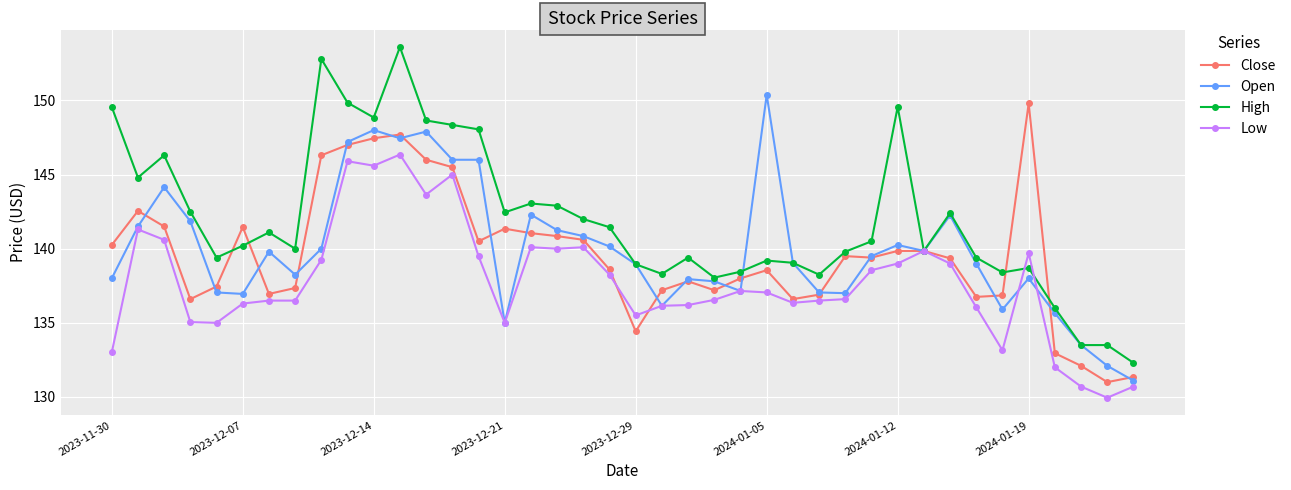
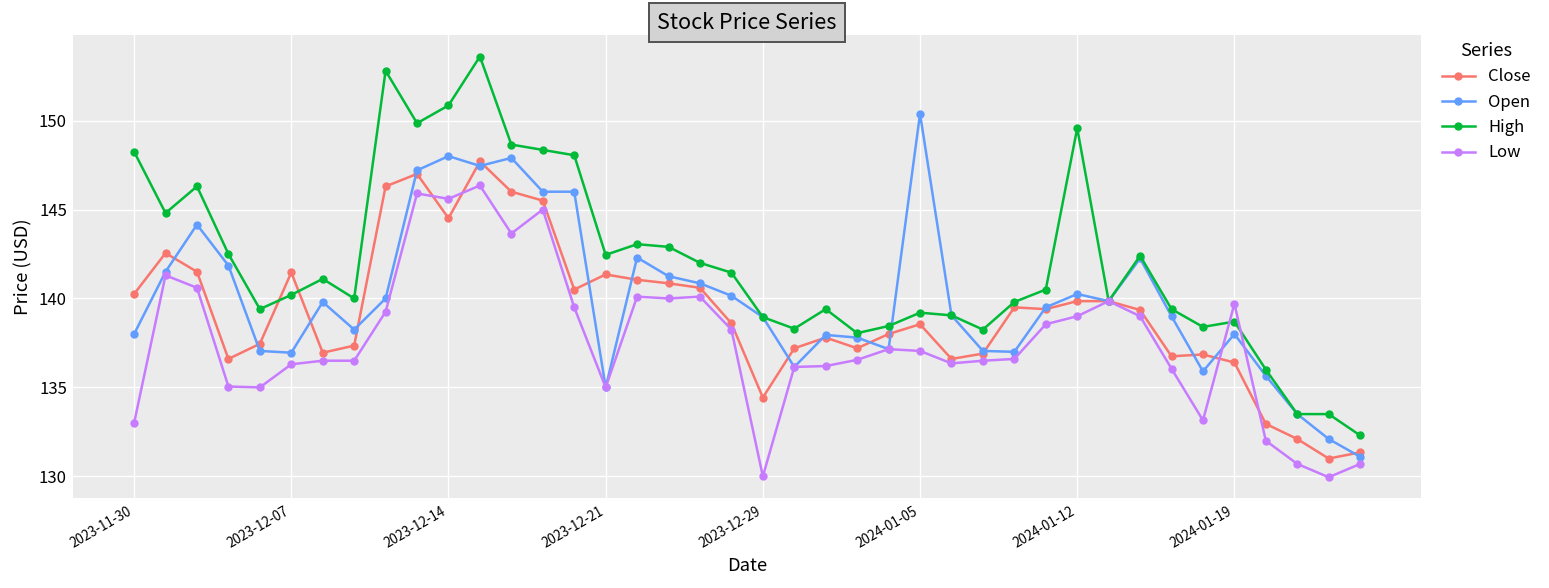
High, 2023-11-30: 149.6 -> 148.3
Close, 2023-12-14: 147.5 -> 144.5
High, 2023-12-14: 148.9 -> 150.9
Low, 2023-12-29: 135.5 -> 130.0
Close, 2024-01-19: 149.8 -> 136.4
